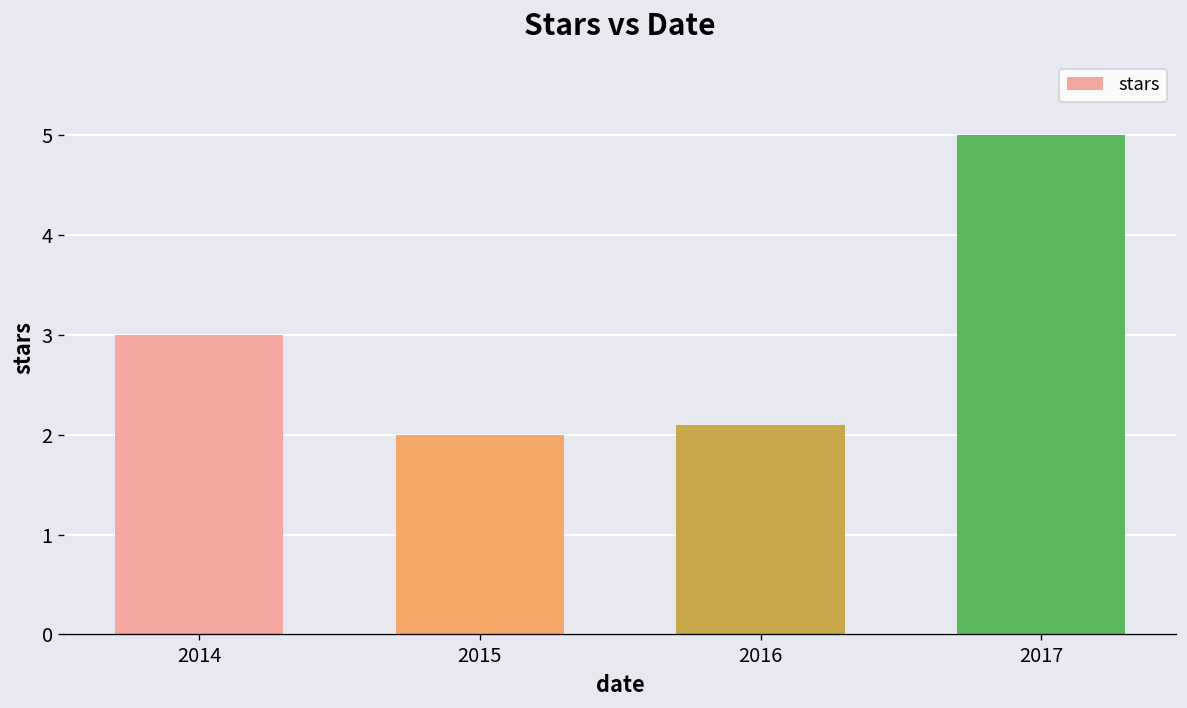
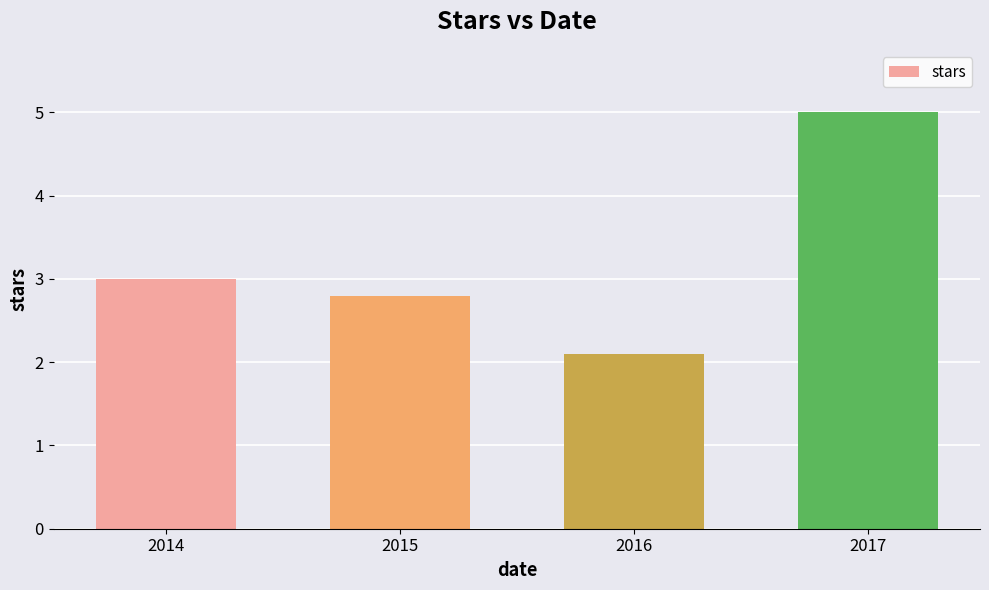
2015: 2.0 -> 2.8
